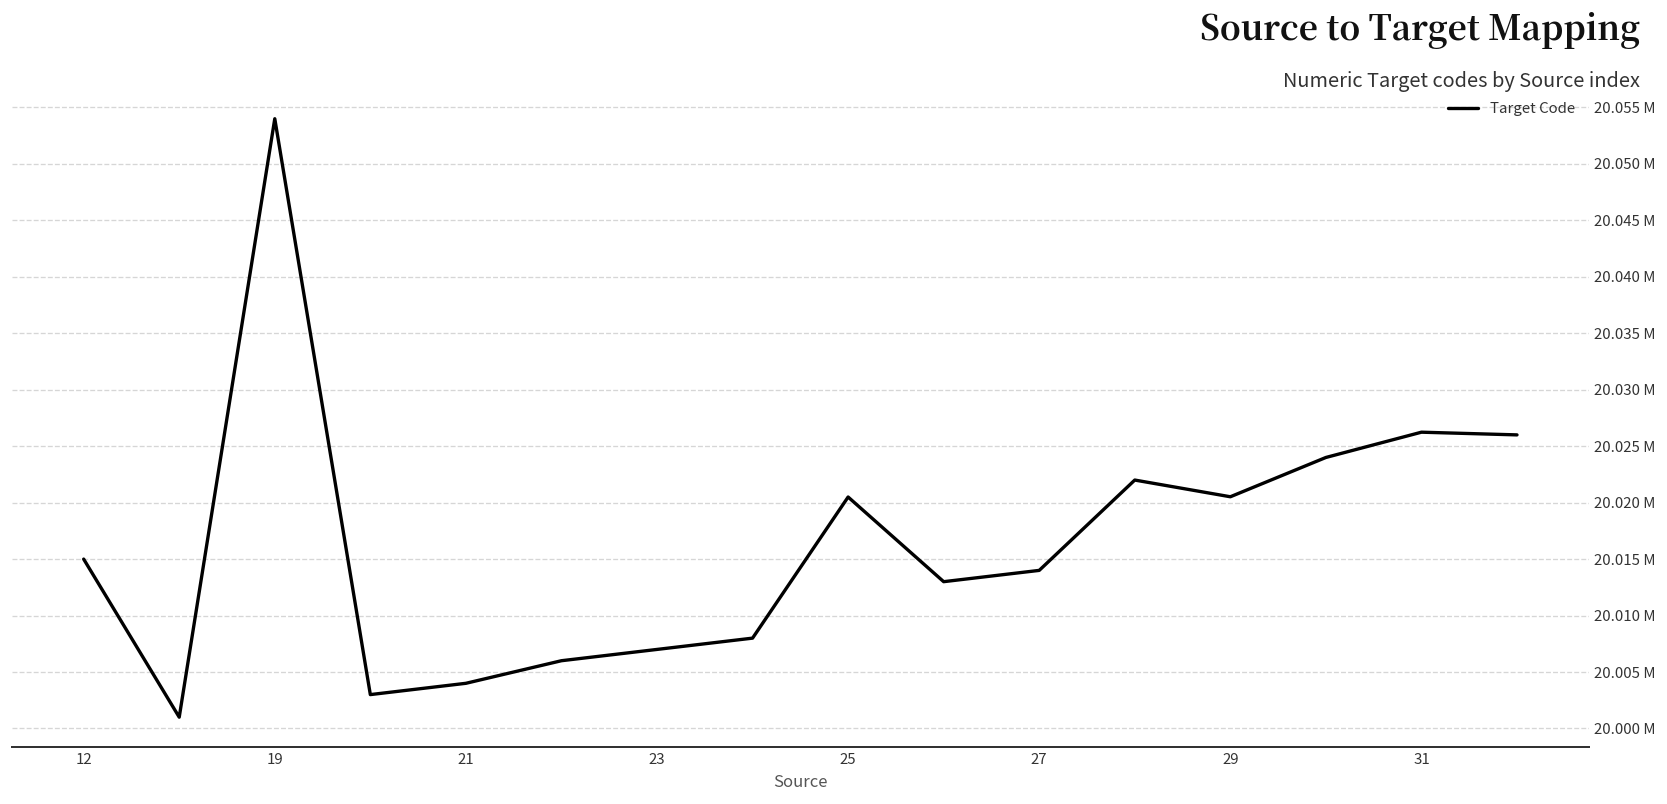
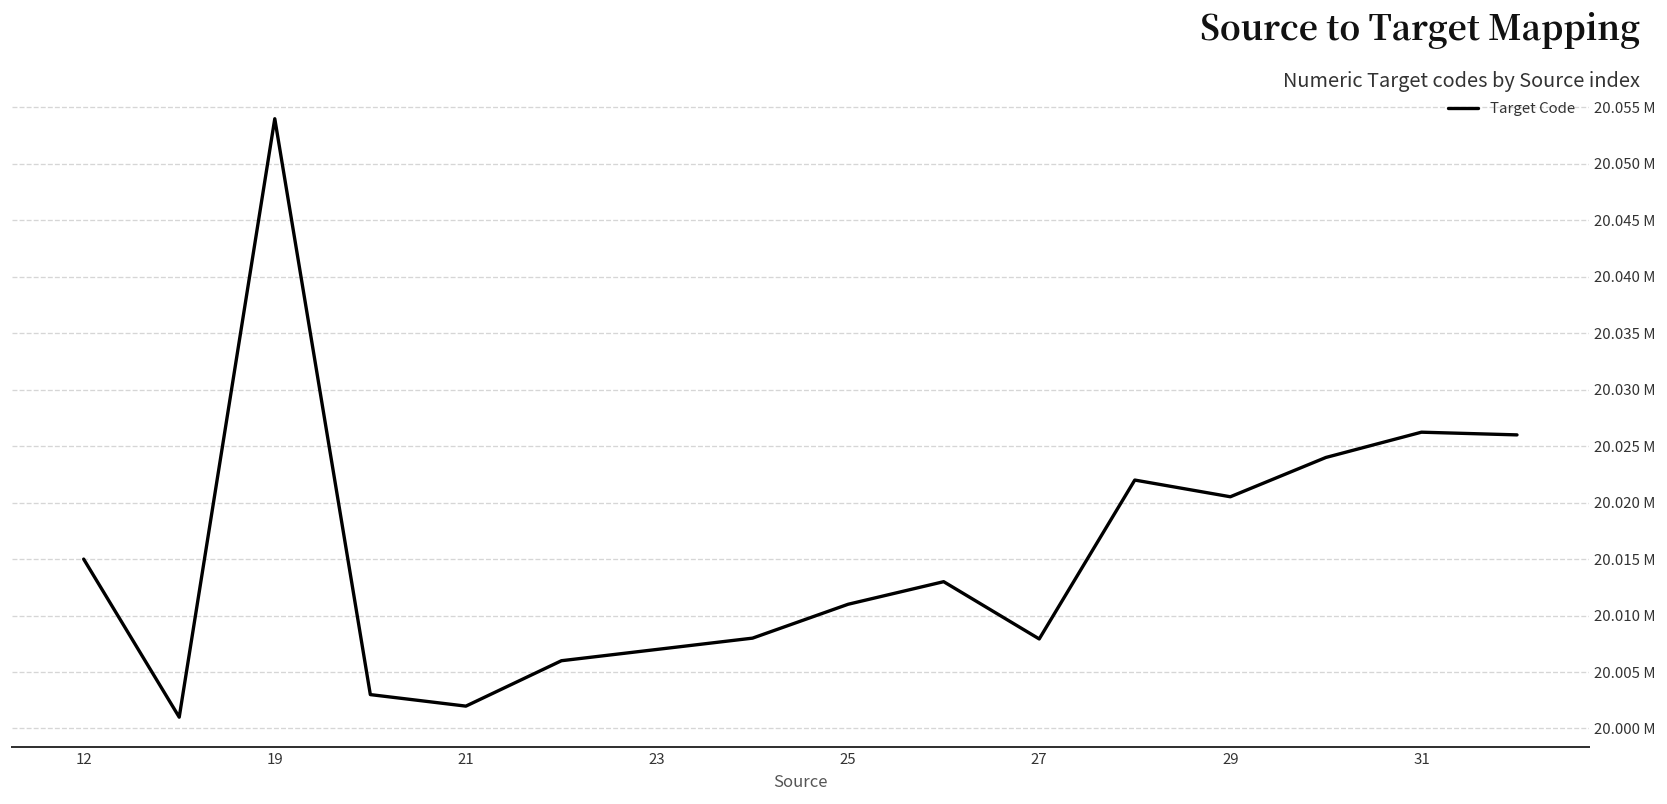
21: 20004000 -> 20002000
25: 20020000 -> 20011000
27: 20014000 -> 20008000
